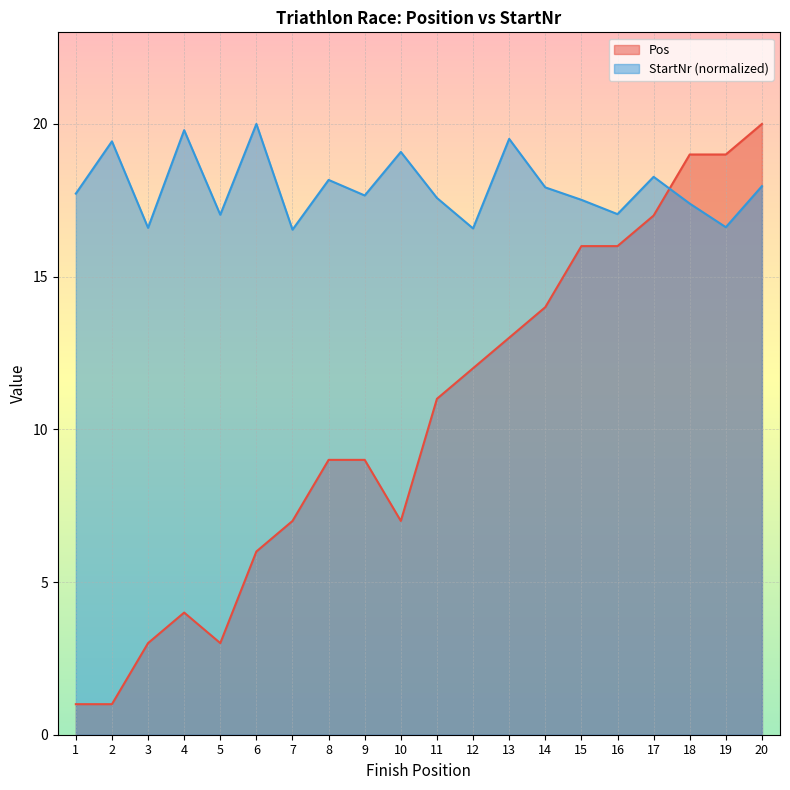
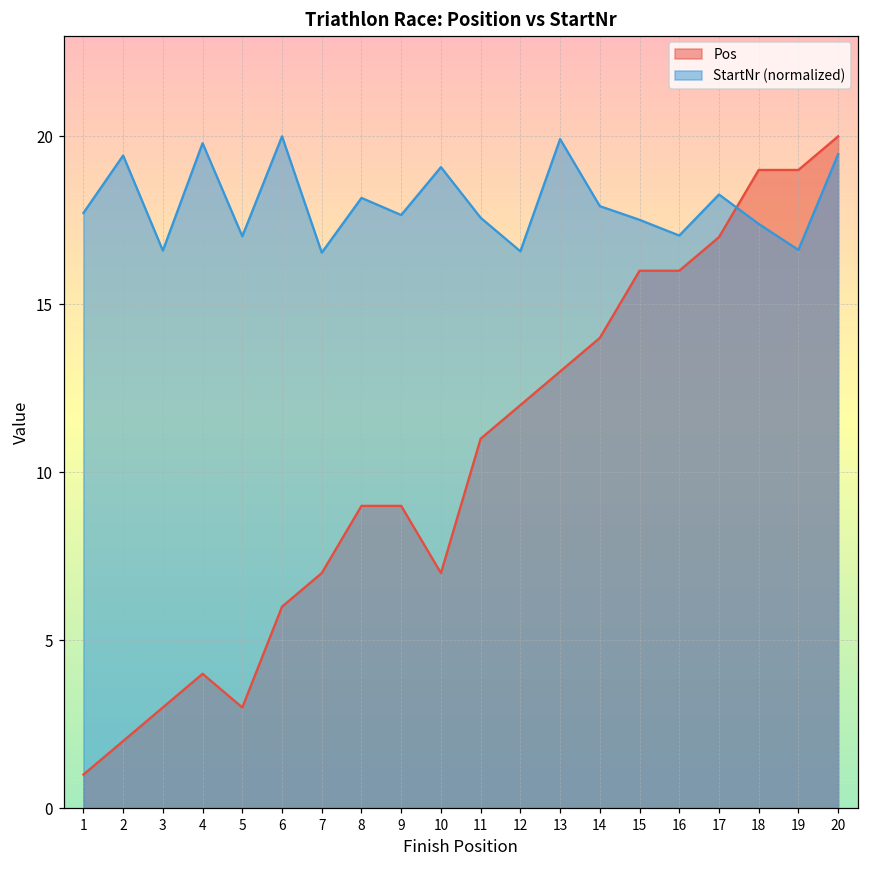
Pos, 2: 1 -> 2
StartNr (normalized), 13: 19.5 -> 19.9
StartNr (normalized), 20: 18.0 -> 19.5
